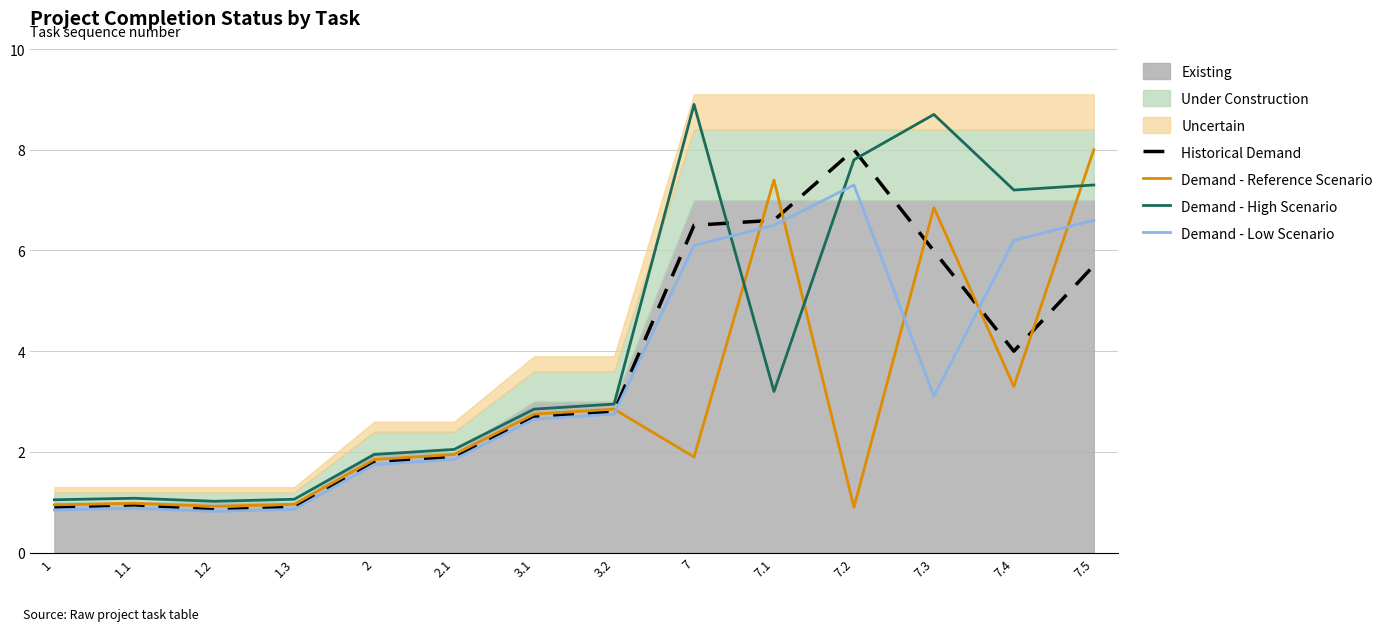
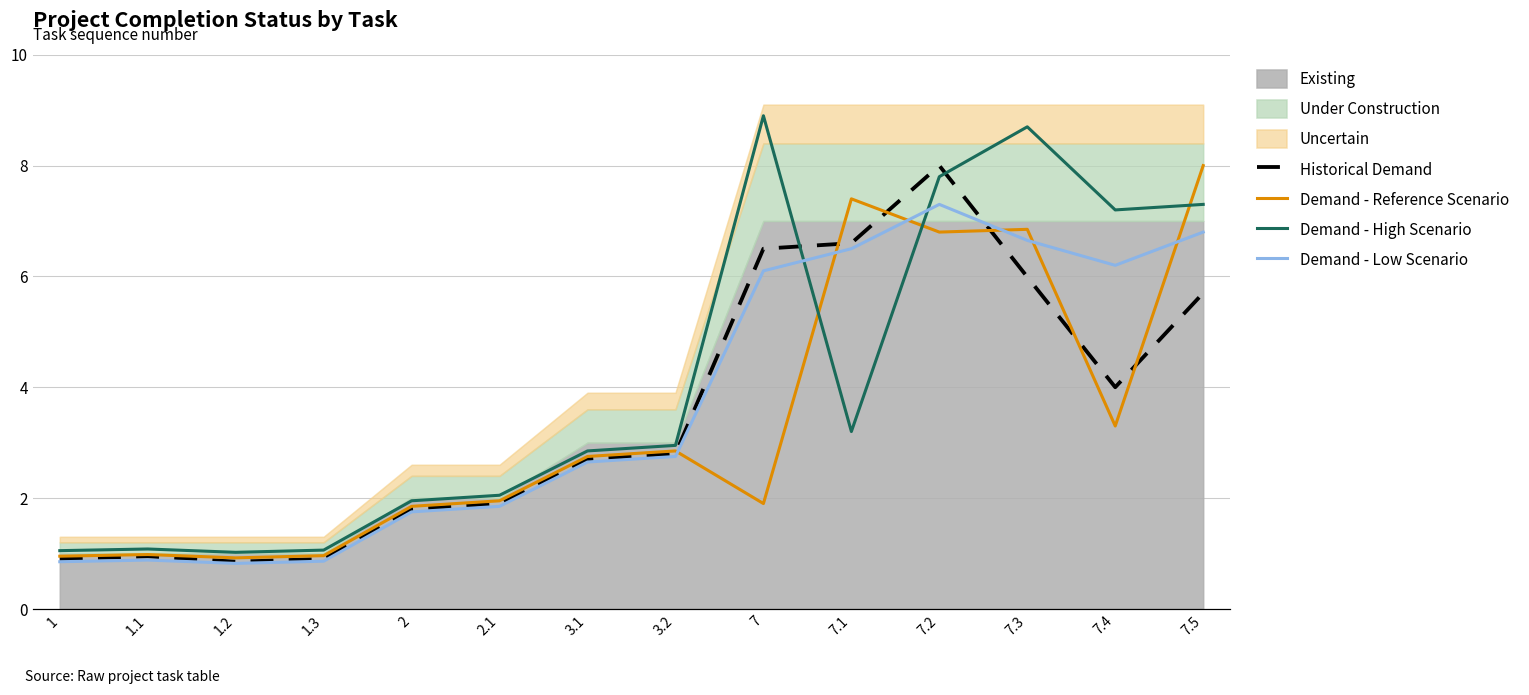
Demand - Reference Scenario, 7.2: 0.9 -> 6.8
Demand - Low Scenario, 7.3: 3.1 -> 6.7
Demand - Low Scenario, 7.5: 6.6 -> 6.8
